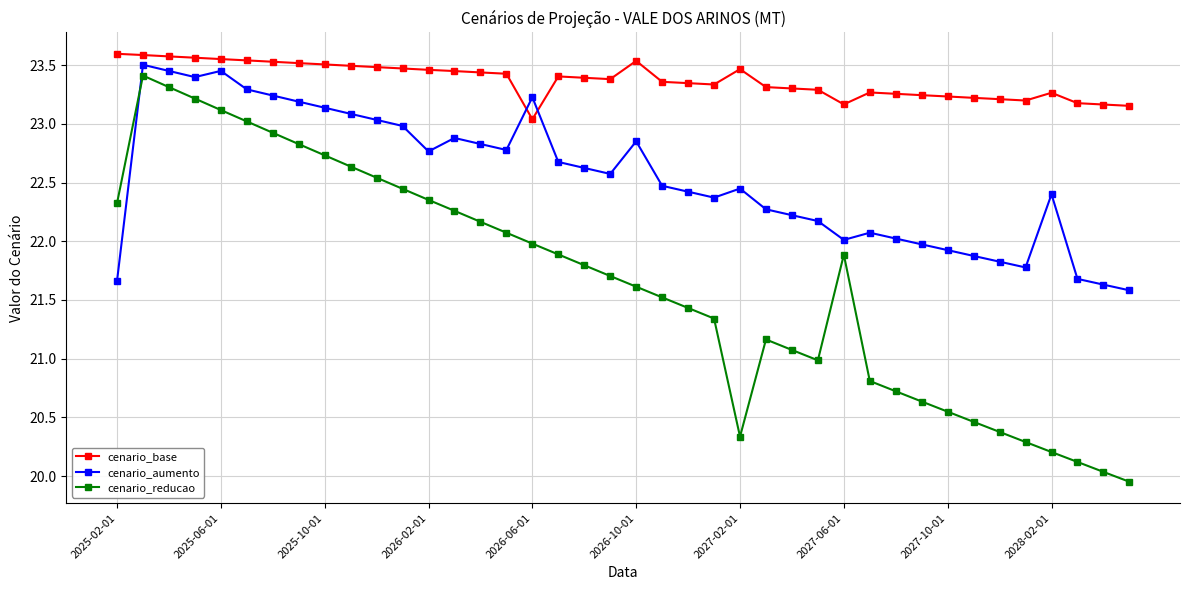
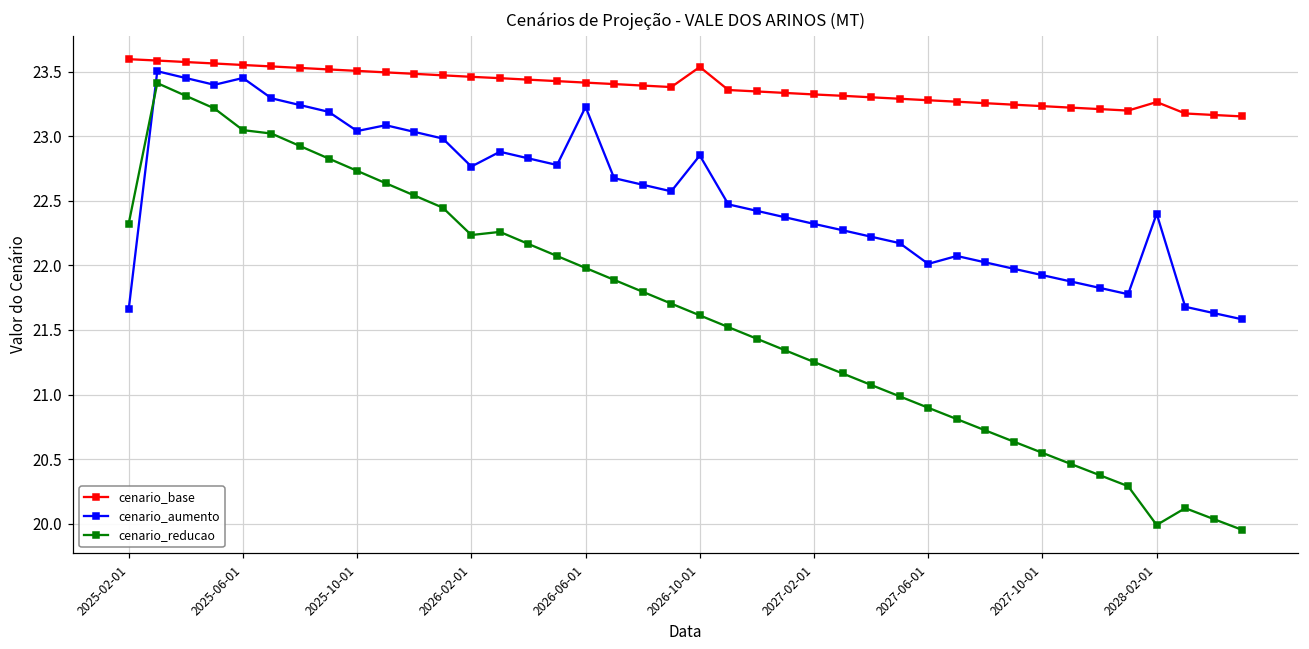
cenario_reducao, 2025-06-01: 23.12 -> 23.05
cenario_aumento, 2025-10-01: 23.14 -> 23.04
cenario_reducao, 2026-02-01: 22.35 -> 22.23
cenario_base, 2026-06-01: 23.04 -> 23.41
cenario_base, 2027-02-01: 23.47 -> 23.32
cenario_aumento, 2027-02-01: 22.45 -> 22.32
cenario_reducao, 2027-02-01: 20.34 -> 21.25
cenario_base, 2027-06-01: 23.17 -> 23.28
cenario_reducao, 2027-06-01: 21.89 -> 20.90
cenario_reducao, 2028-02-01: 20.21 -> 19.99
